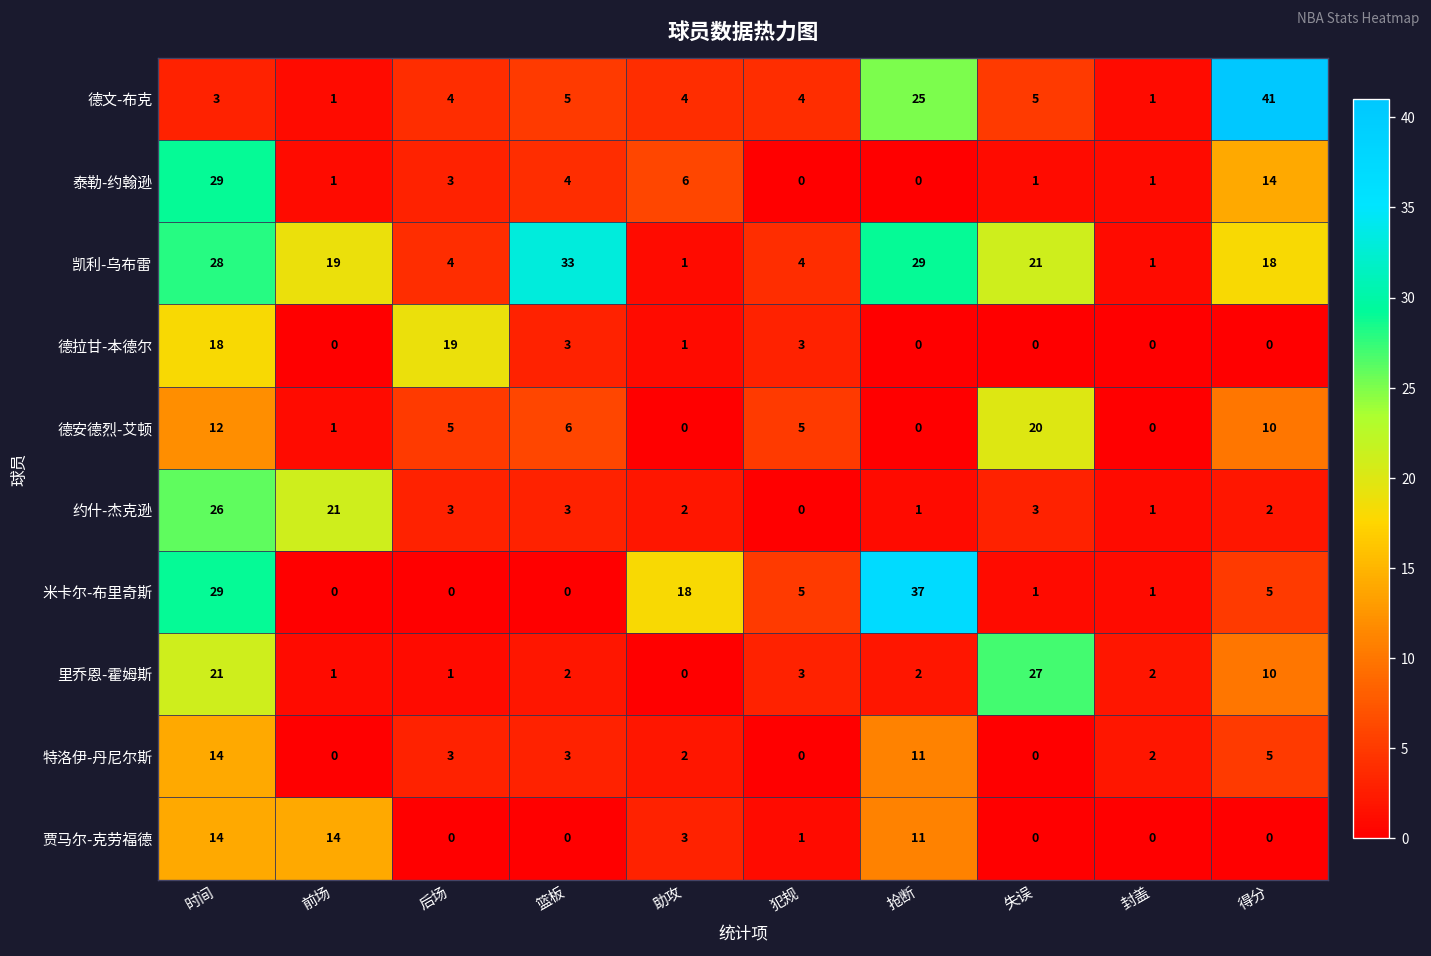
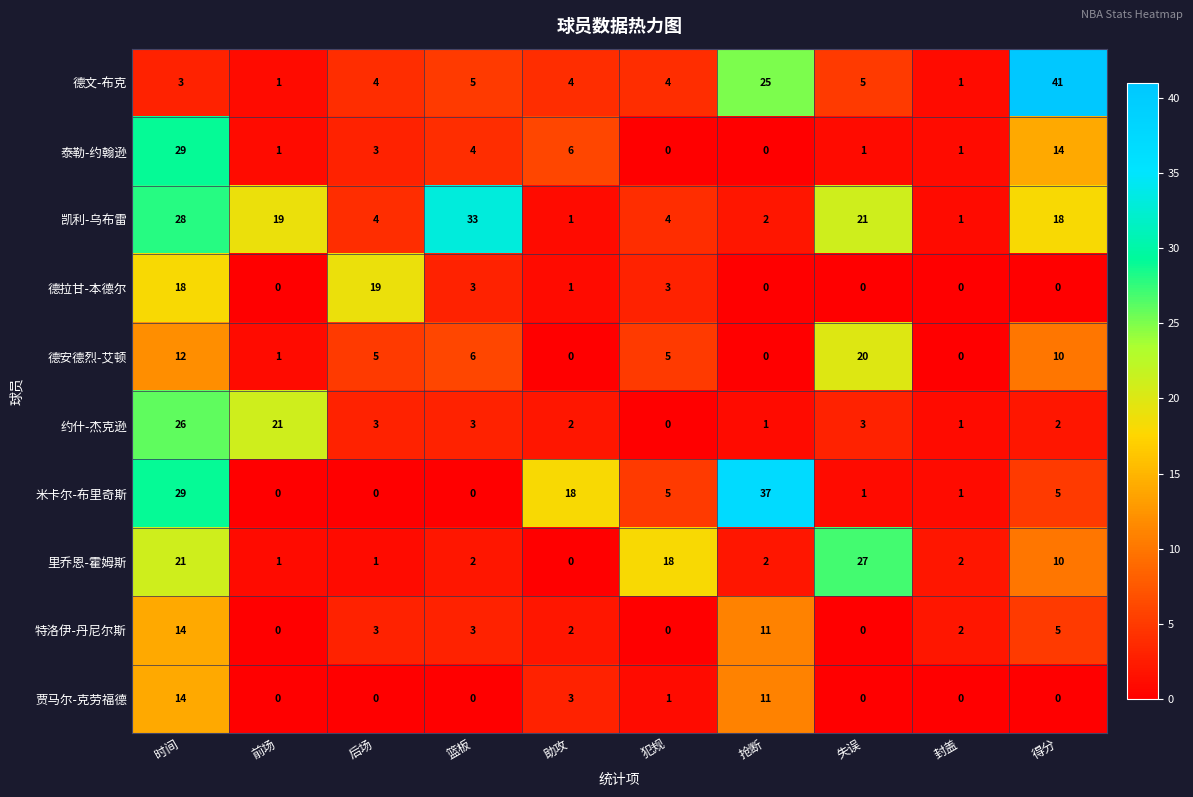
凯利-乌布雷, 抢断: 29 -> 2
里乔恩-霍姆斯, 犯规: 3 -> 18
贾马尔-克劳福德, 前场: 14 -> 0
